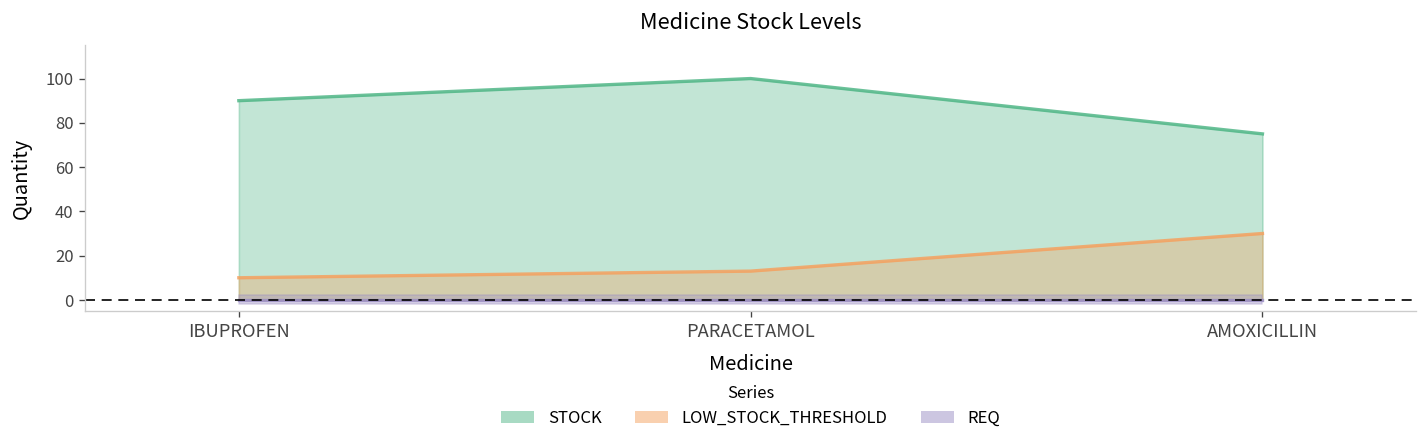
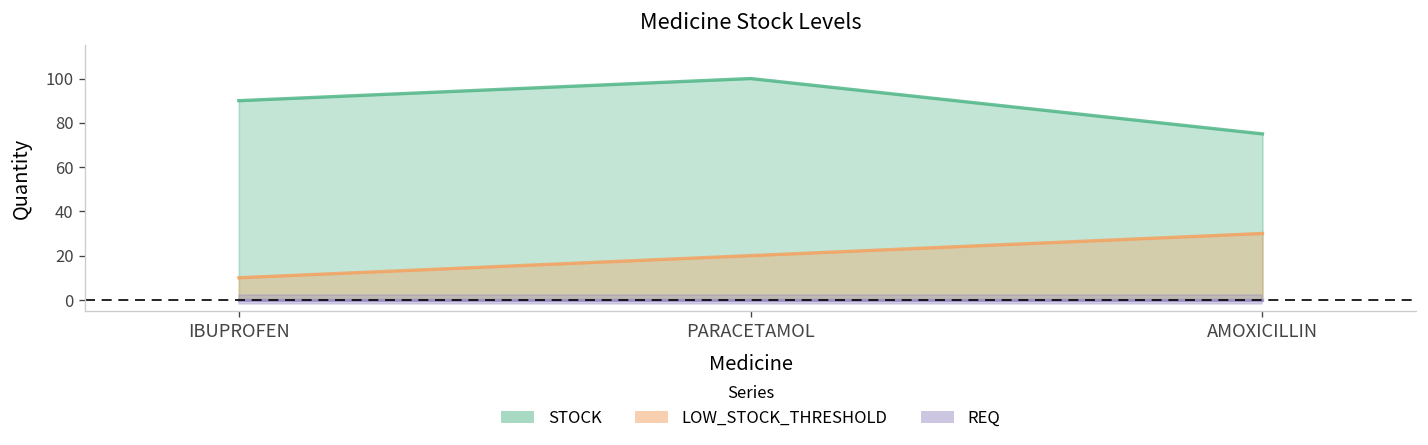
LOW_STOCK_THRESHOLD, PARACETAMOL: 13 -> 20
